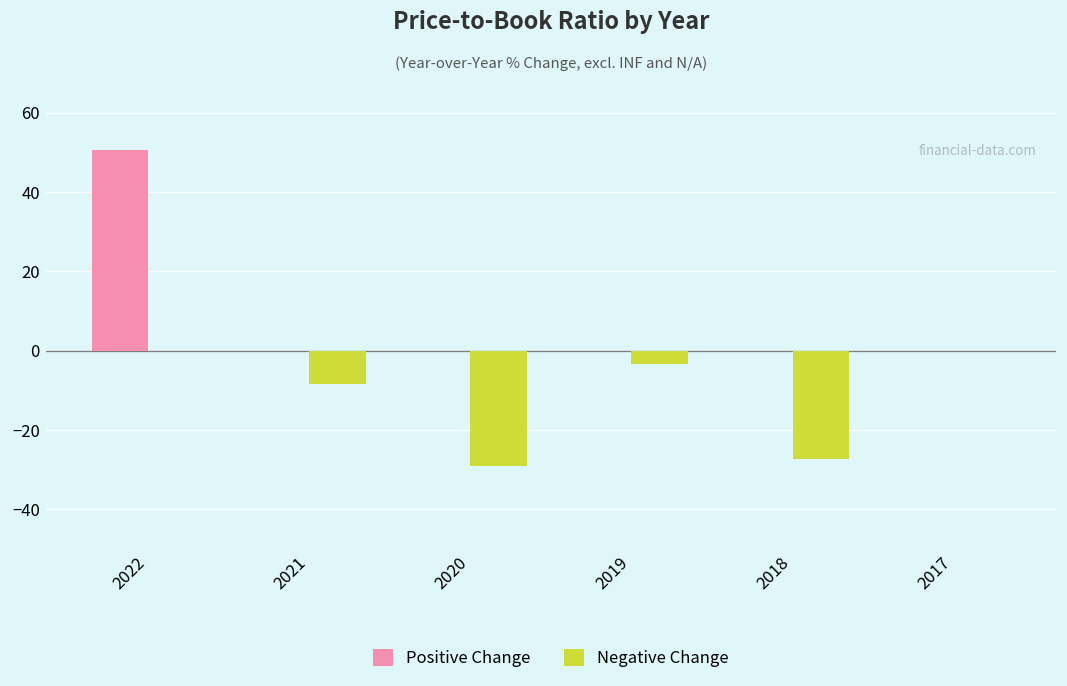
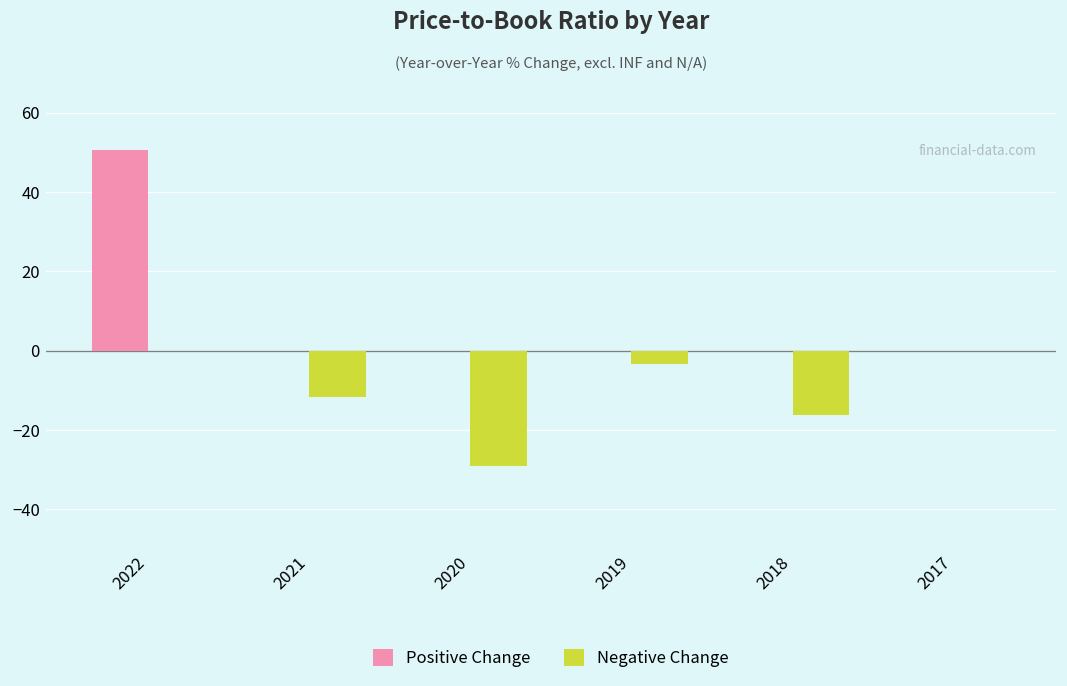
Negative Change, 2021: -8 -> -12
Negative Change, 2018: -27 -> -16
